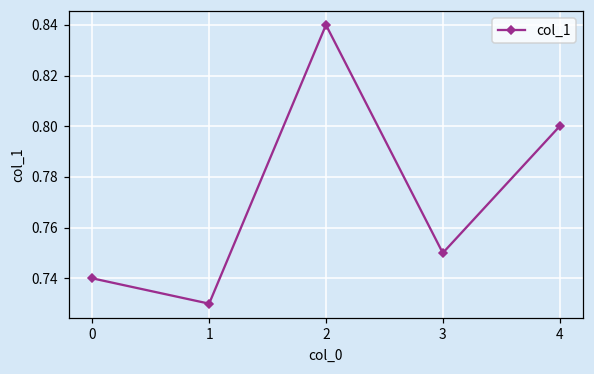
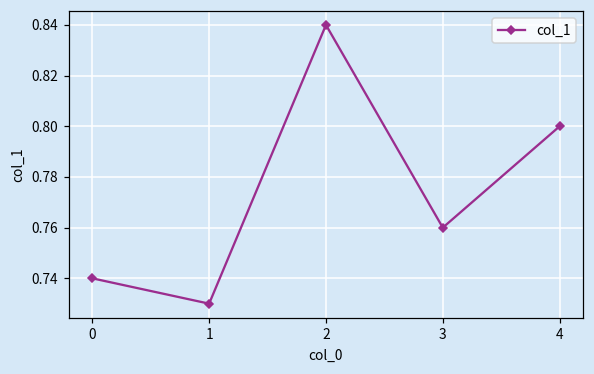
3: 0.75 -> 0.76
